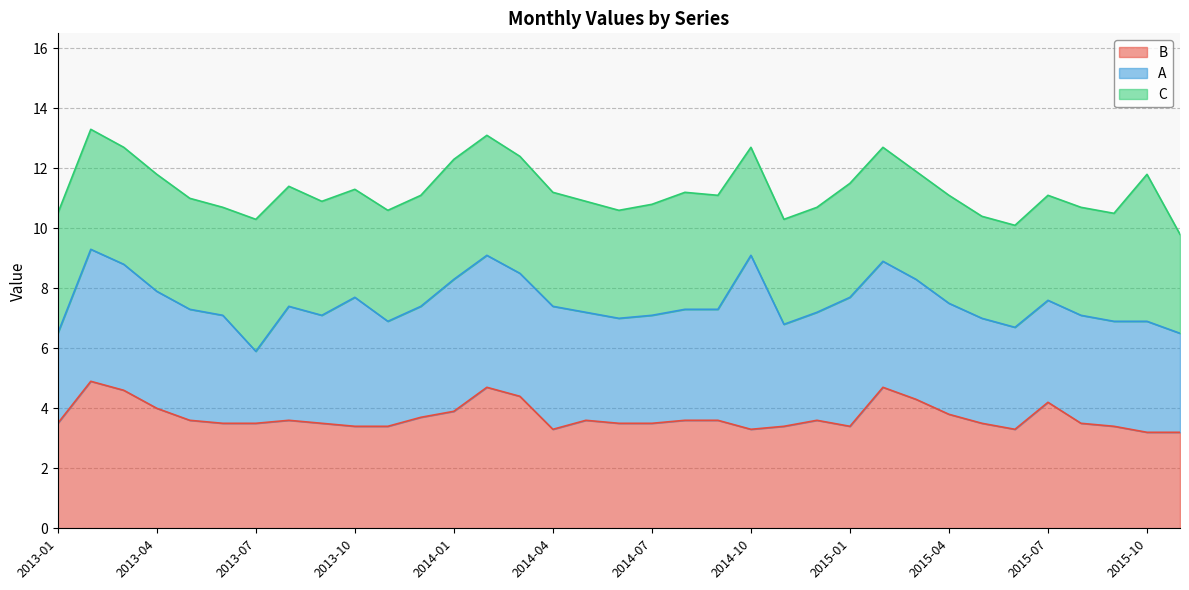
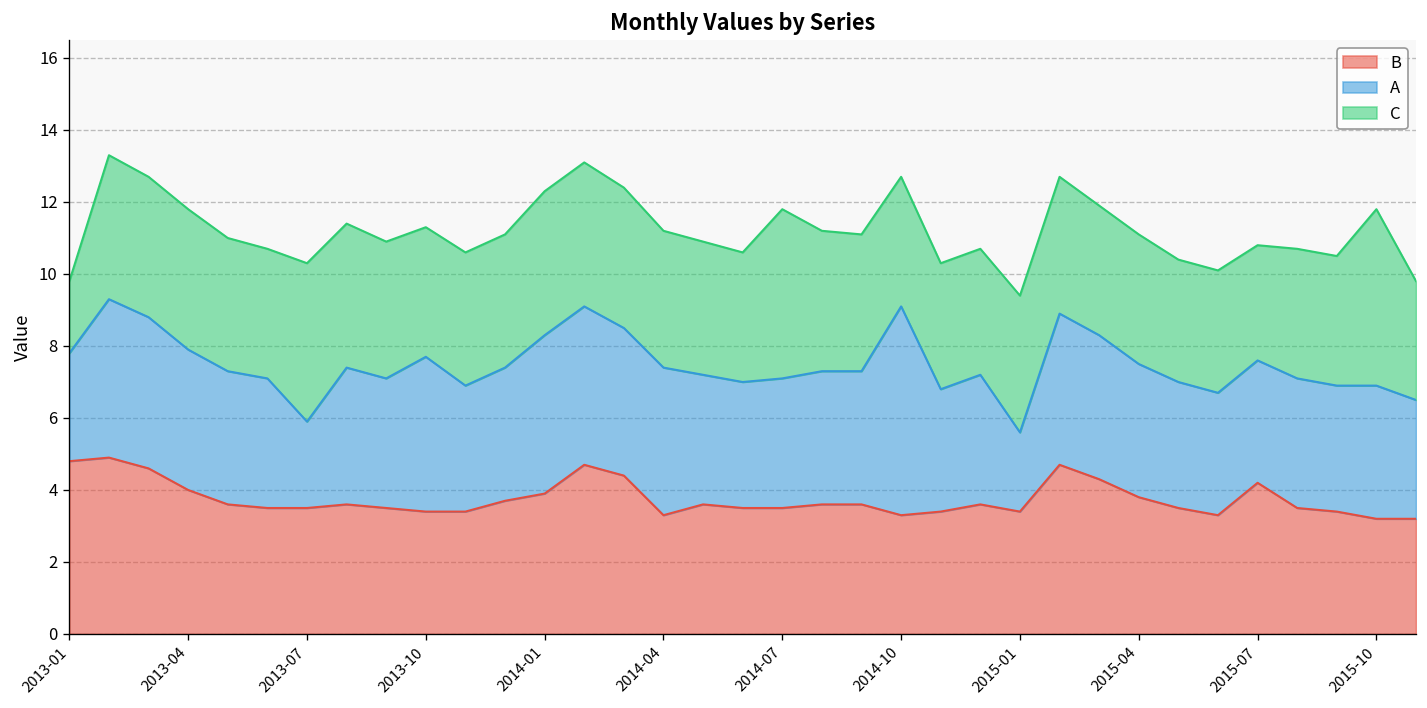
B, 2013-01: 3.5 -> 4.8
C, 2013-01: 4 -> 2
C, 2014-07: 3.7 -> 4.7
A, 2015-01: 4.3 -> 2.2
C, 2015-07: 3.5 -> 3.2
